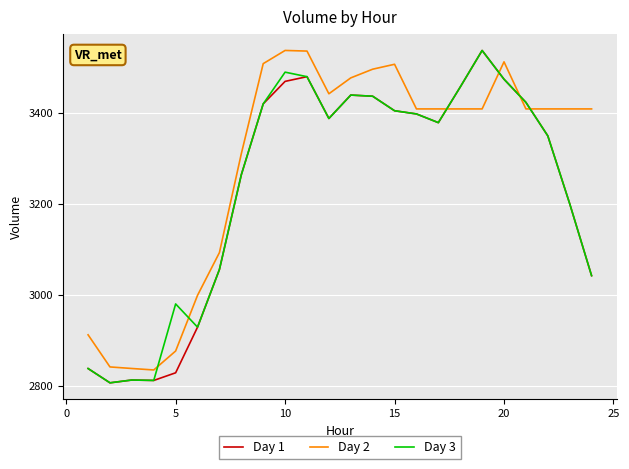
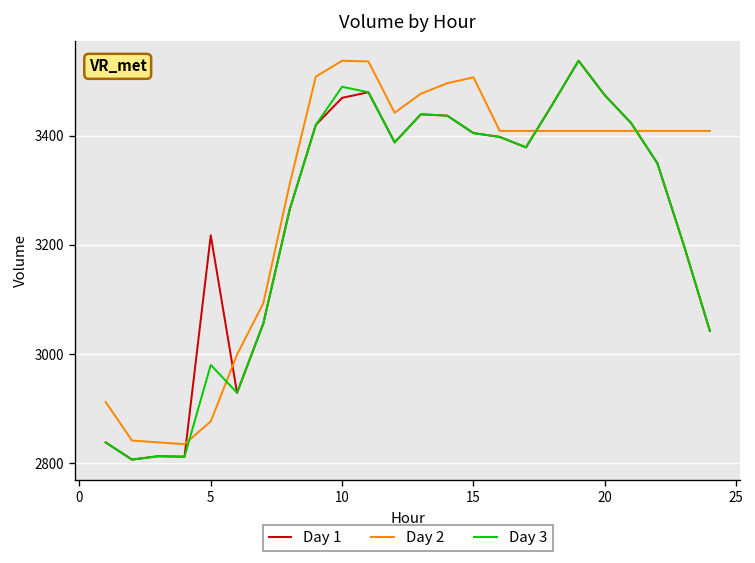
Day 1, 5: 2830 -> 3220
Day 2, 20: 3510 -> 3410
